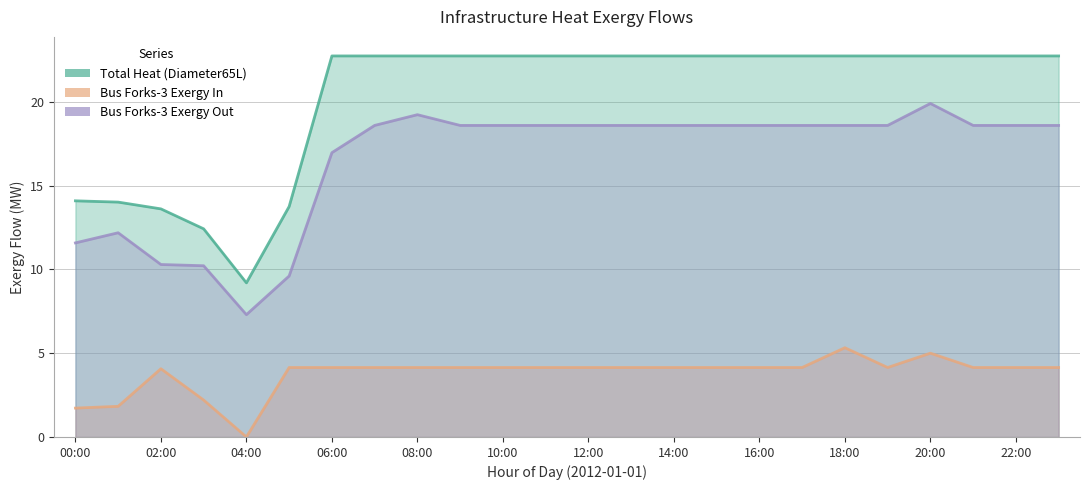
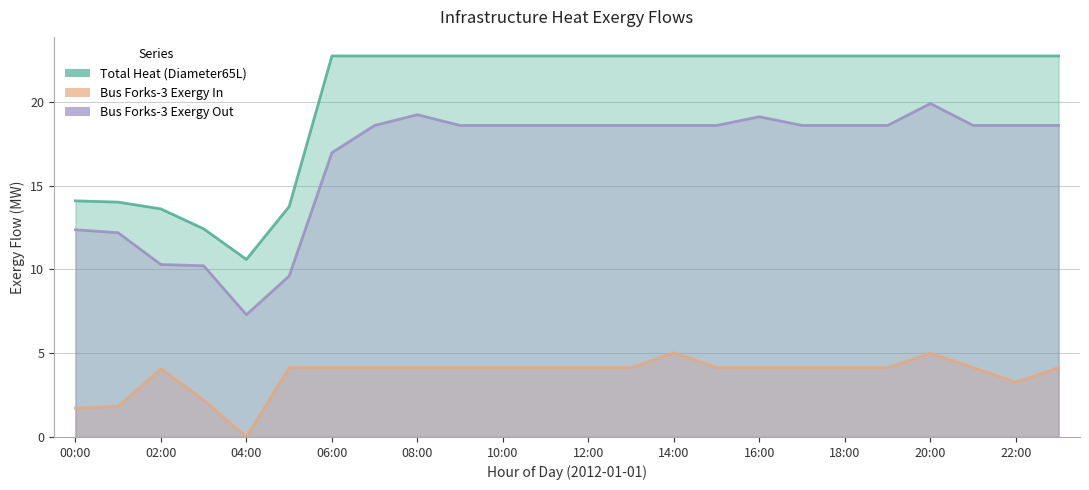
Bus Forks-3 Exergy Out, 00:00: 11.6 -> 12.4
Total Heat (Diameter65L), 04:00: 9.2 -> 10.6
Bus Forks-3 Exergy In, 14:00: 4.1 -> 5.0
Bus Forks-3 Exergy Out, 16:00: 18.6 -> 19.1
Bus Forks-3 Exergy In, 18:00: 5.3 -> 4.1
Bus Forks-3 Exergy In, 22:00: 4.1 -> 3.3
